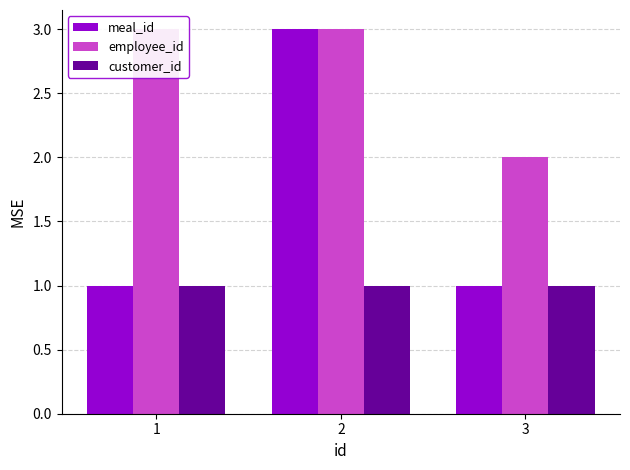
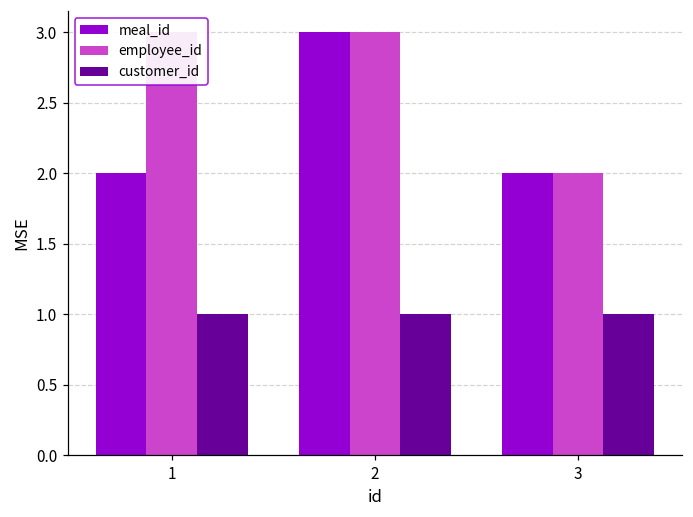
meal_id, 1: 1 -> 2
meal_id, 3: 1 -> 2
